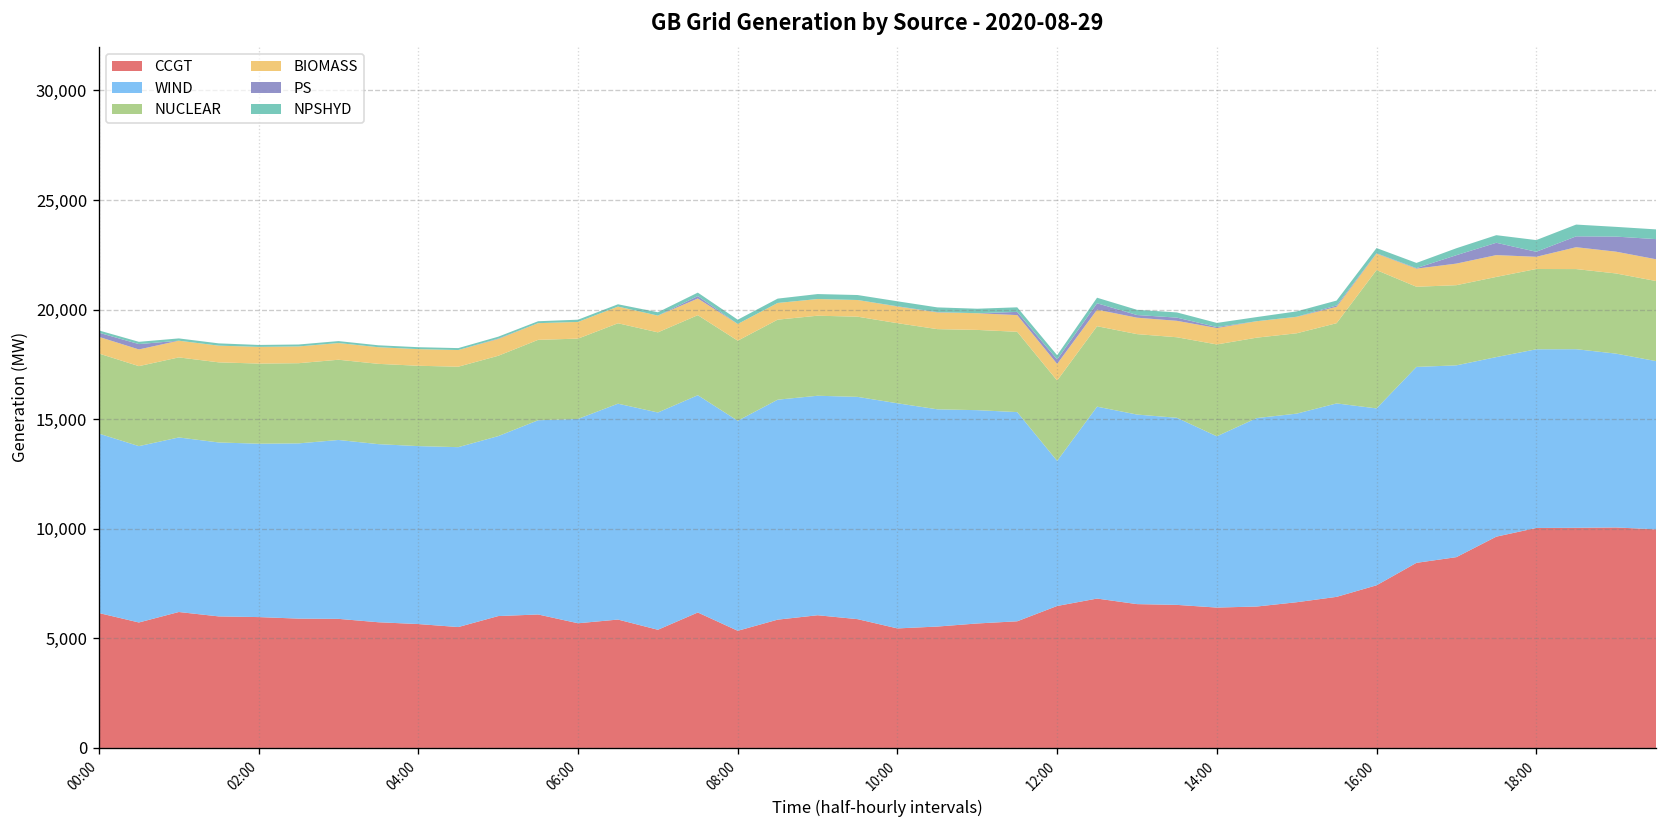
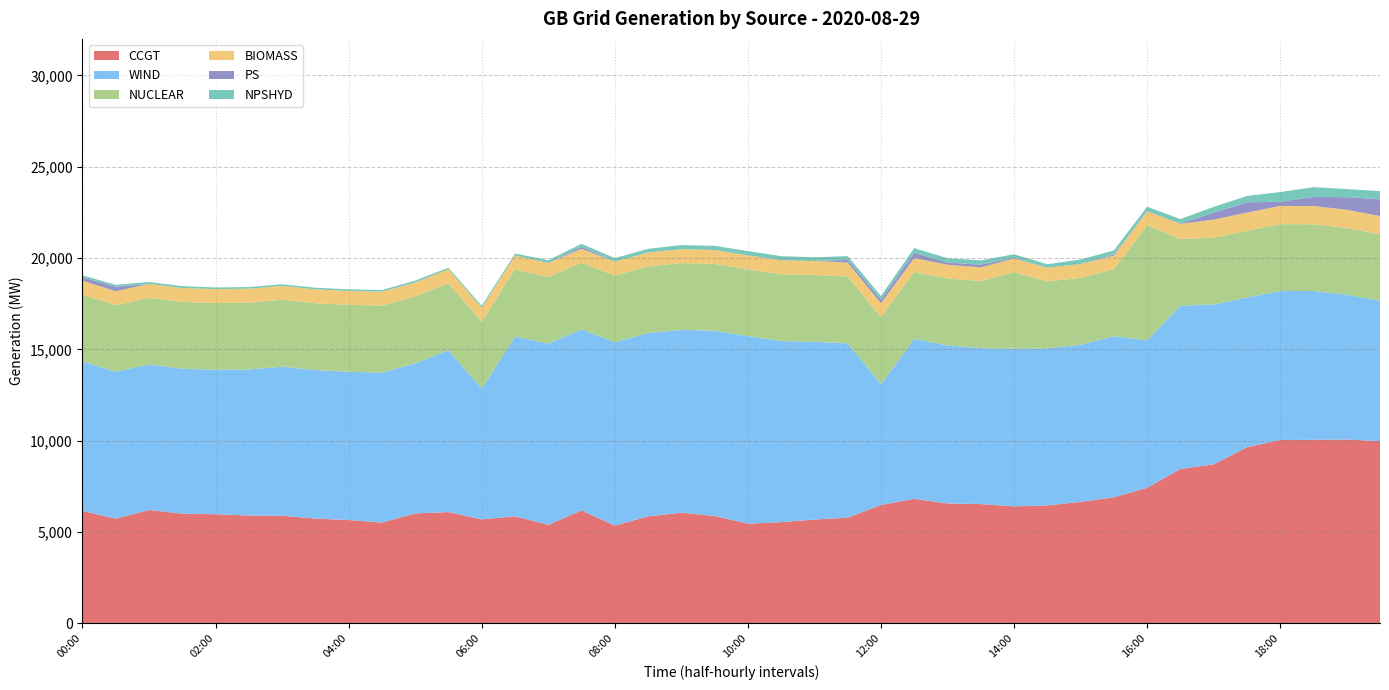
WIND, 06:00: 9,300 -> 7,200
WIND, 08:00: 9,600 -> 10,000
WIND, 14:00: 7,800 -> 8,600
BIOMASS, 18:00: 600 -> 1,000
